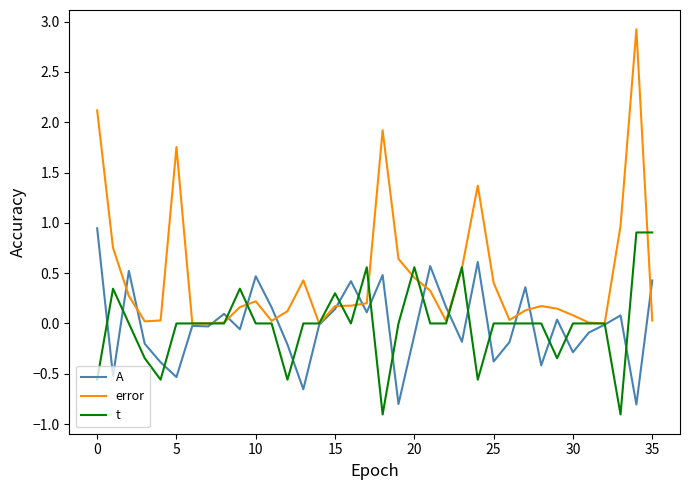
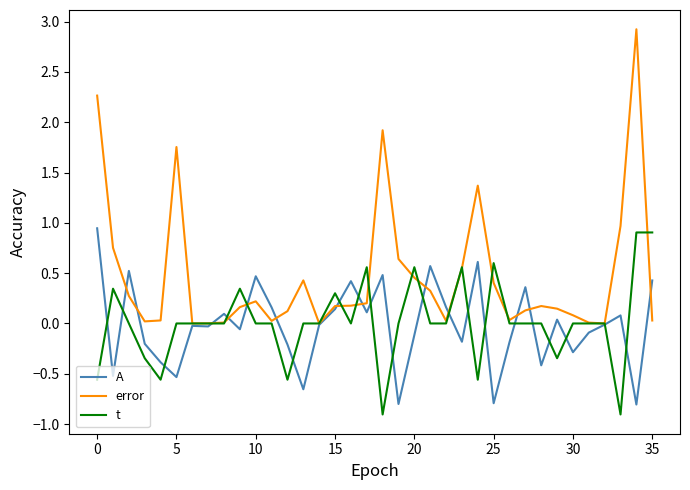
error, 0: 2.12 -> 2.26
A, 25: -0.38 -> -0.79
t, 25: 0.0 -> 0.6
